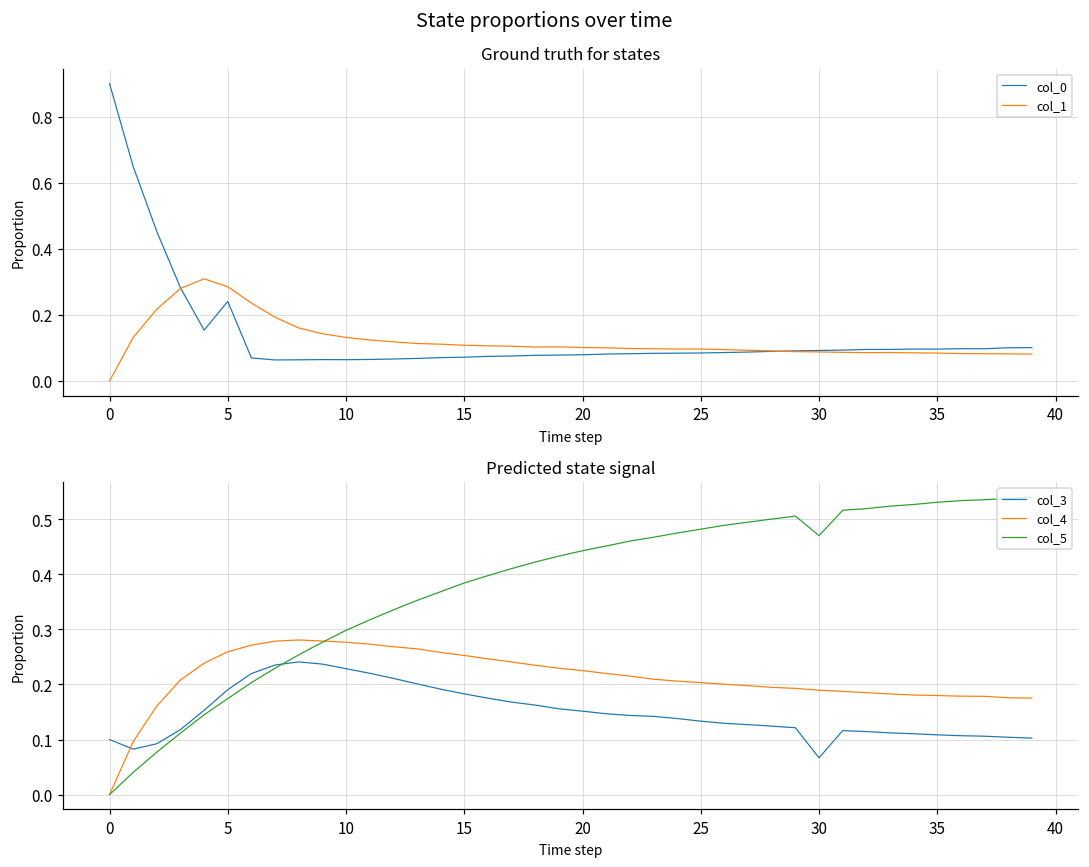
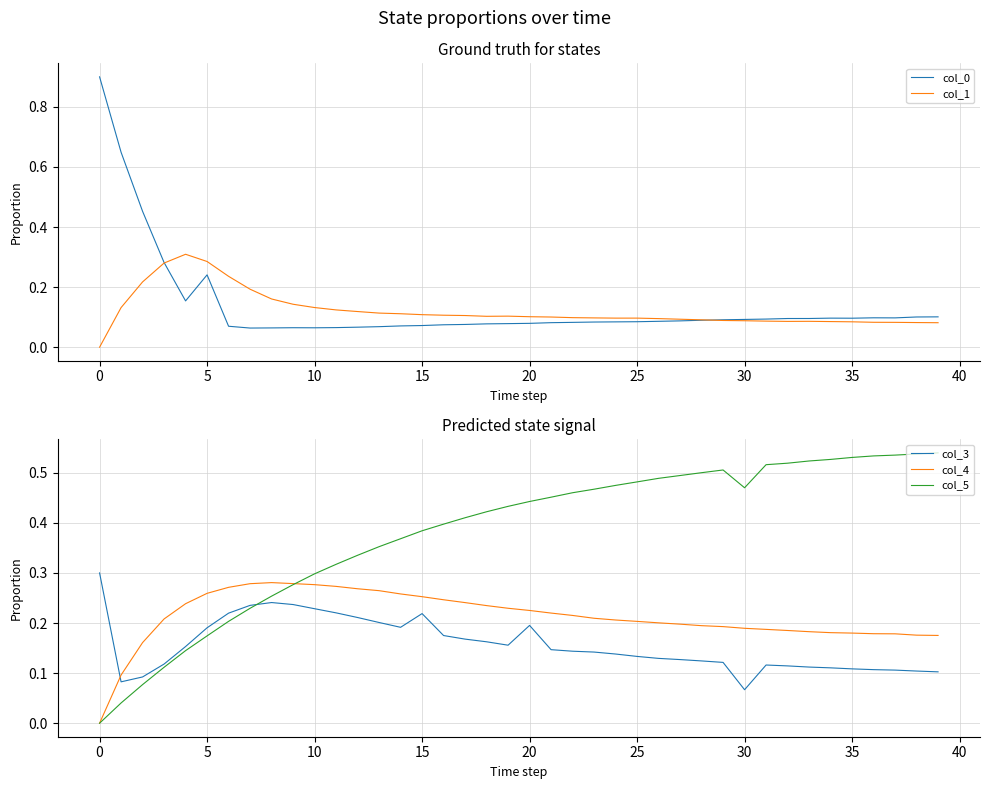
Predicted state signal, col_3, 0: 0.1 -> 0.3
Predicted state signal, col_3, 15: 0.18 -> 0.22
Predicted state signal, col_3, 20: 0.15 -> 0.20
